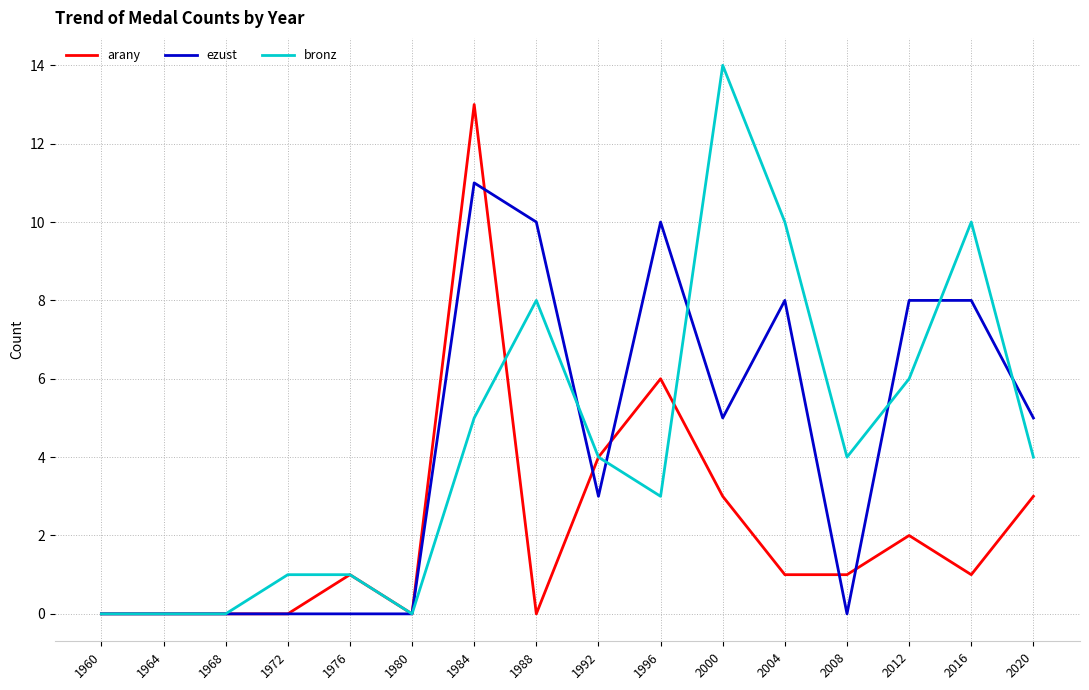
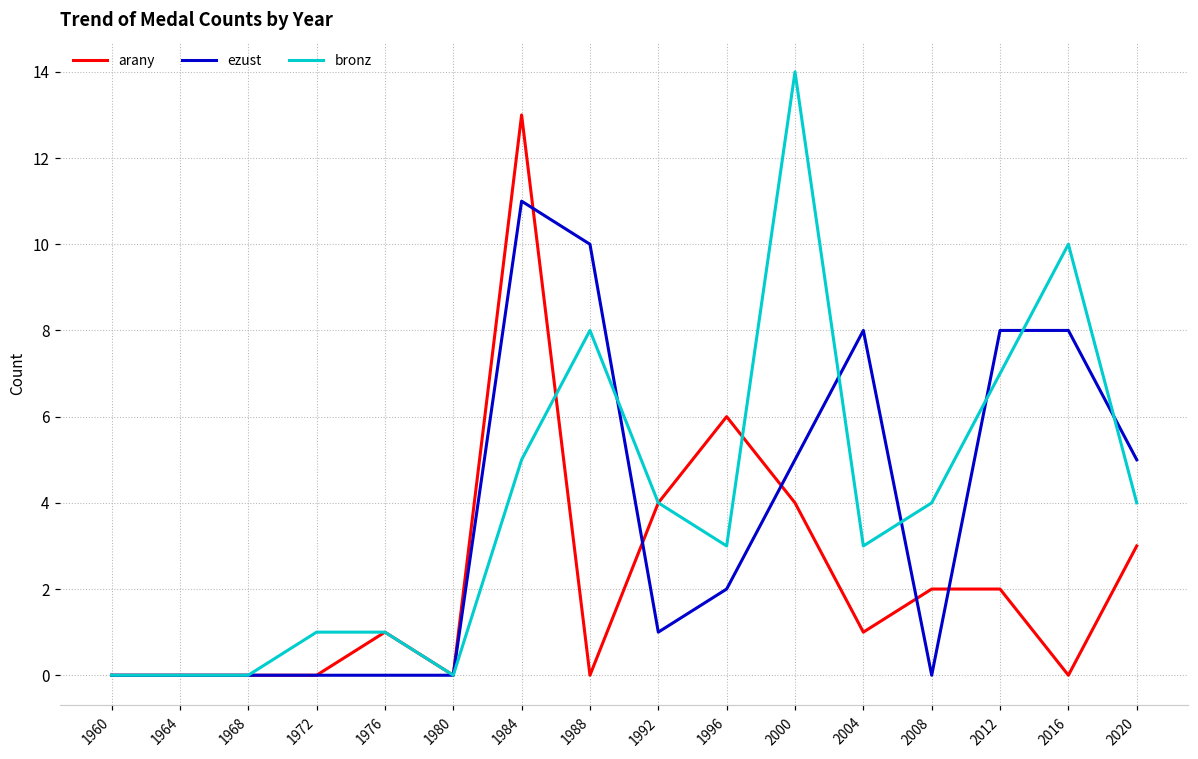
ezust, 1992: 3 -> 1
ezust, 1996: 10 -> 2
arany, 2000: 3 -> 4
bronz, 2004: 10 -> 3
arany, 2008: 1 -> 2
bronz, 2012: 6 -> 7
arany, 2016: 1 -> 0
